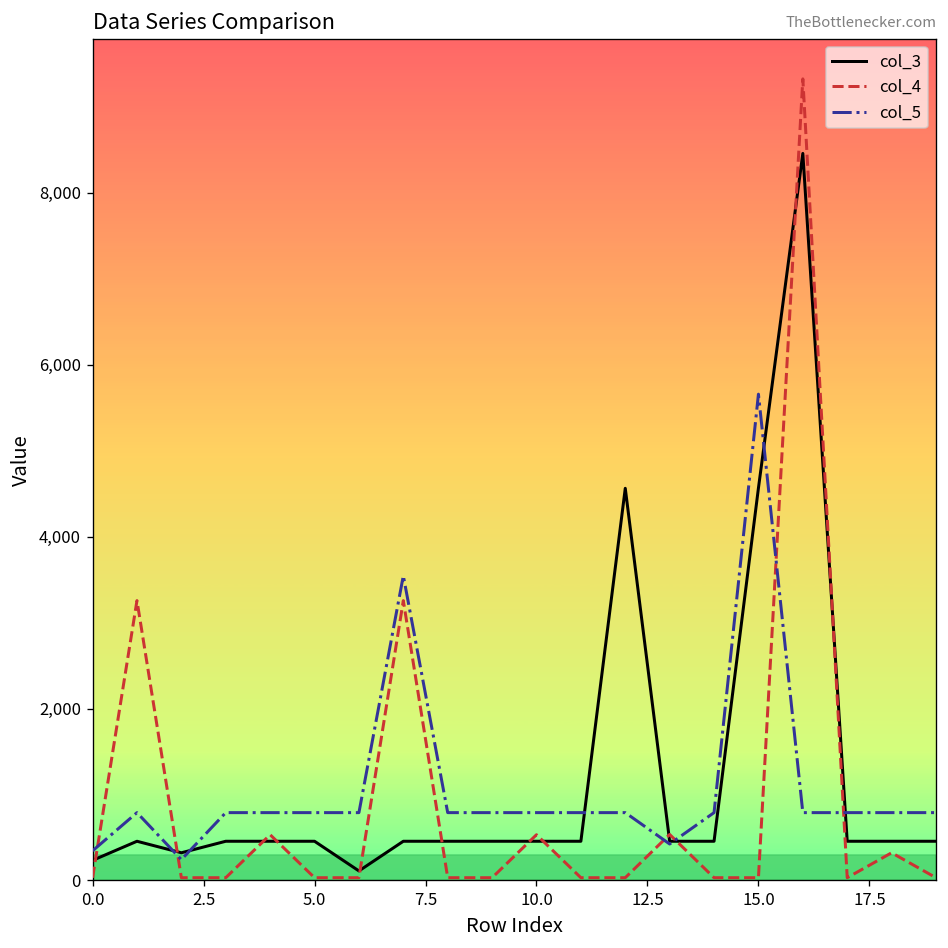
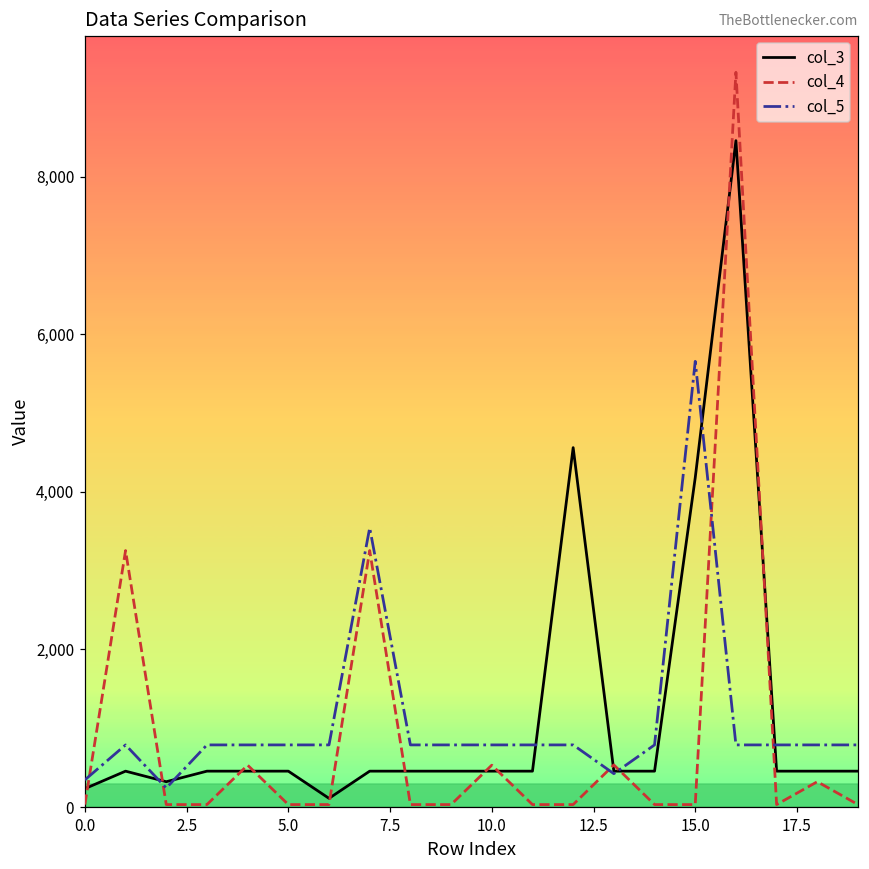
col_3, 15.0: 4,600 -> 4,200
